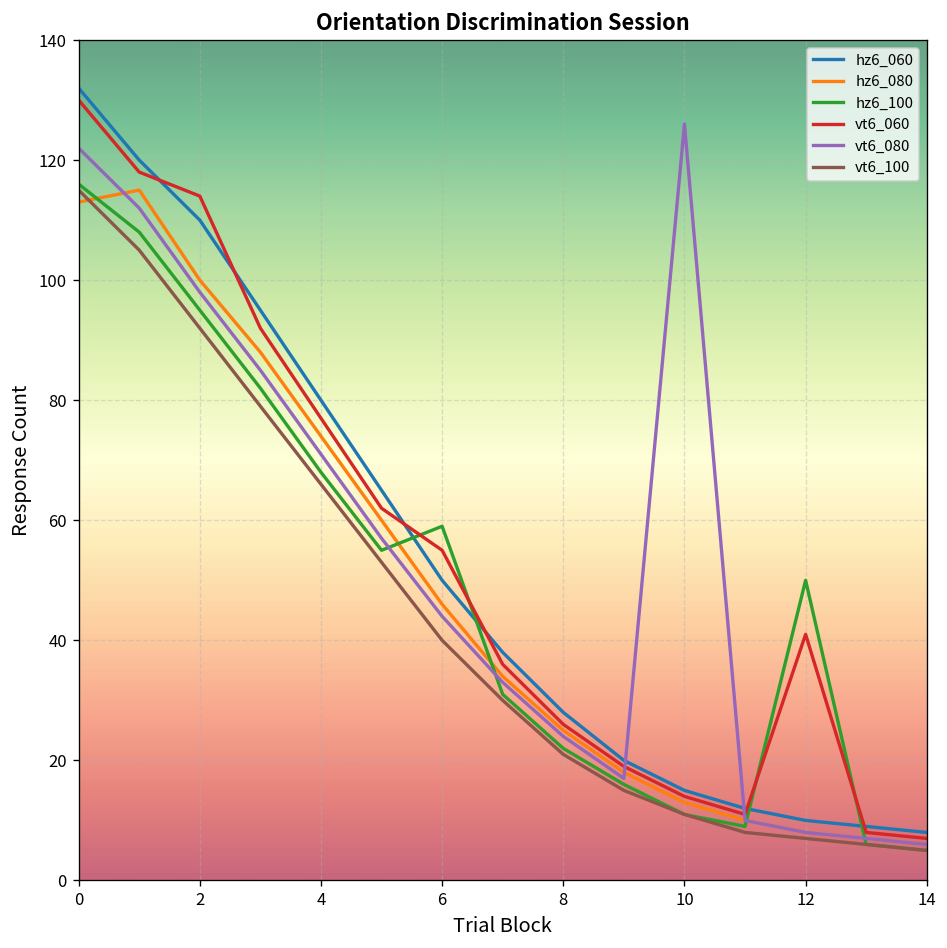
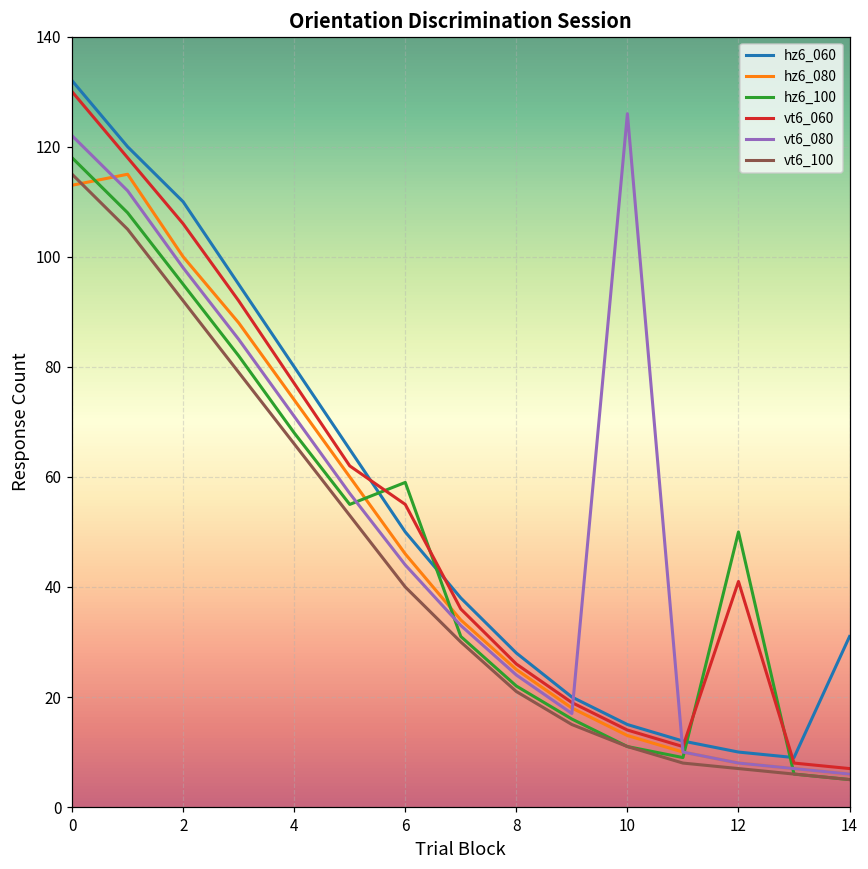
hz6_100, 0: 116 -> 118
vt6_060, 2: 114 -> 106
hz6_060, 14: 8 -> 31
